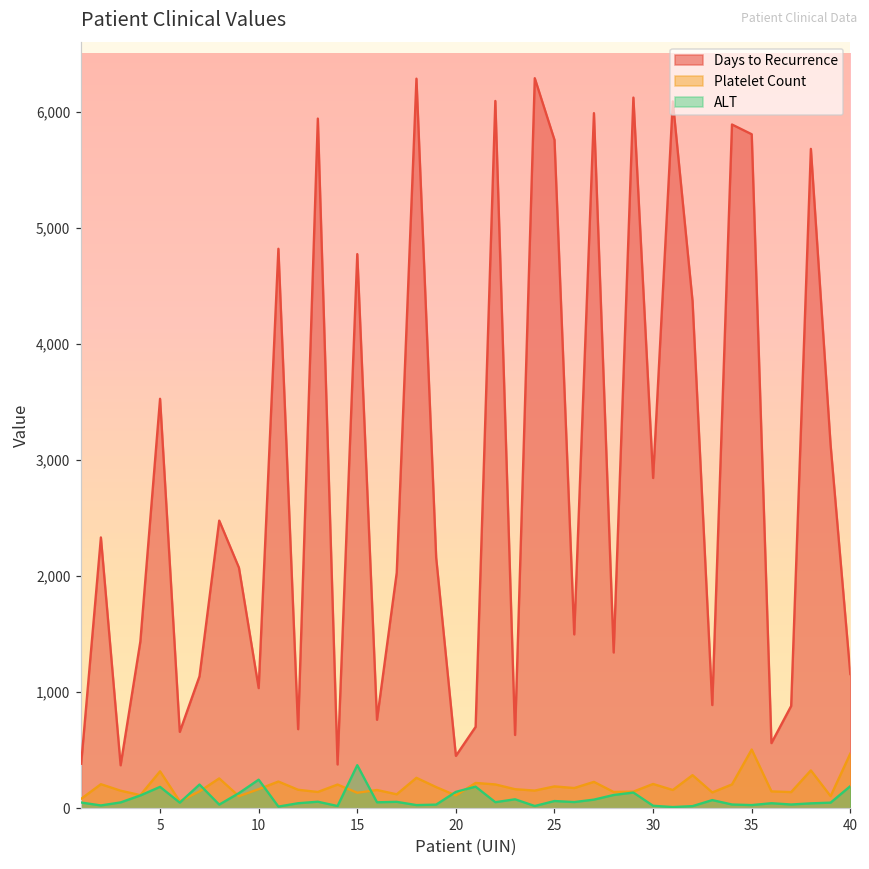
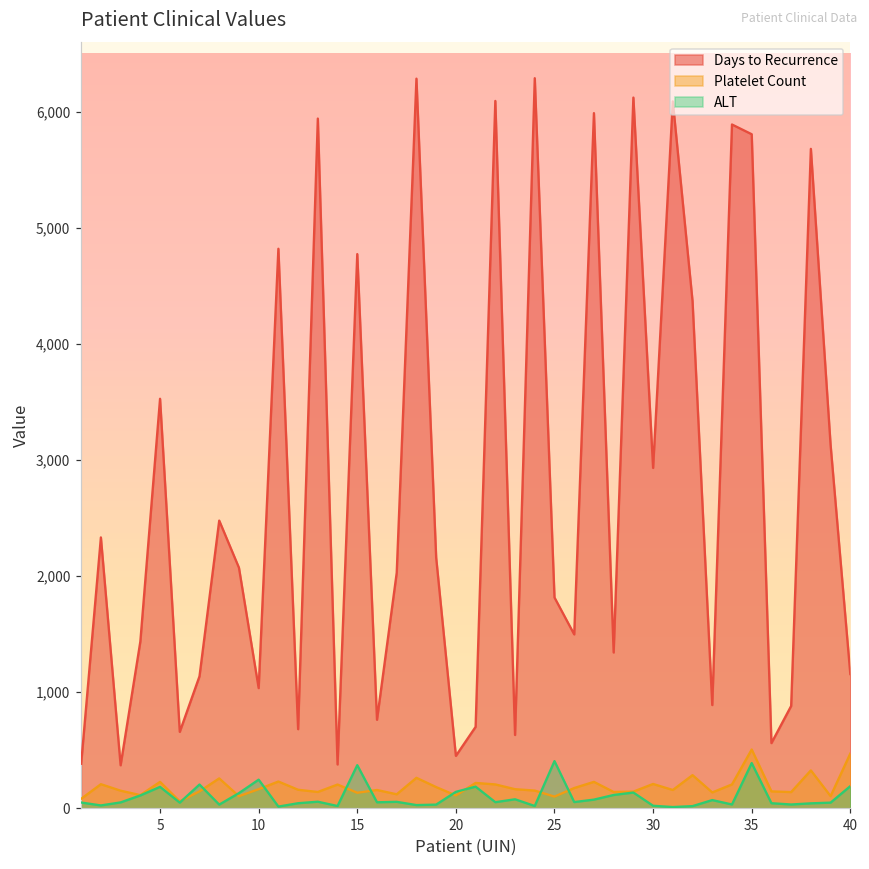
Platelet Count, 5: 320 -> 230
Days to Recurrence, 25: 5,760 -> 1,820
Platelet Count, 25: 190 -> 100
ALT, 25: 60 -> 410
Days to Recurrence, 30: 2,850 -> 2,930
ALT, 35: 30 -> 390
